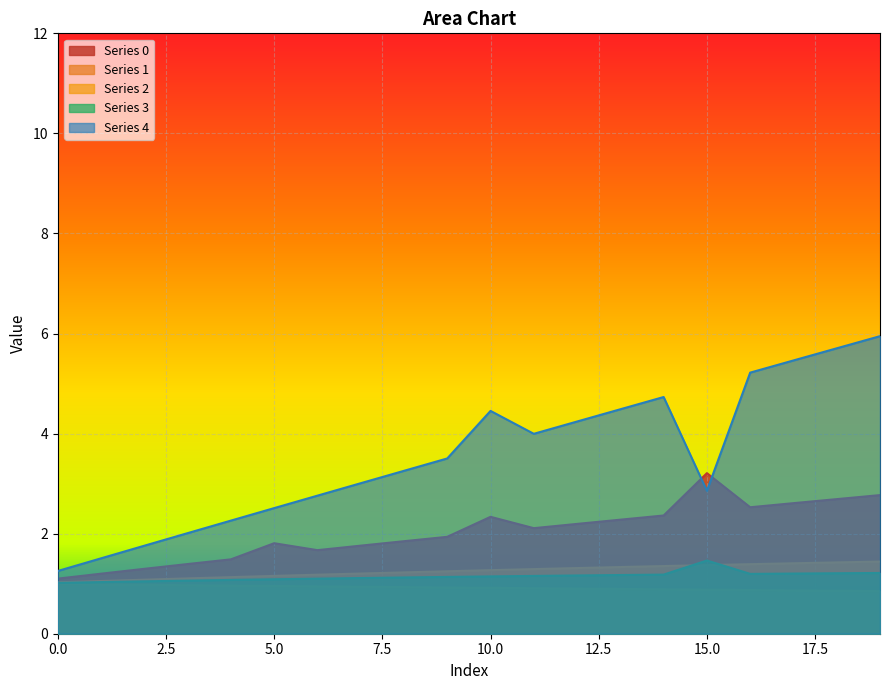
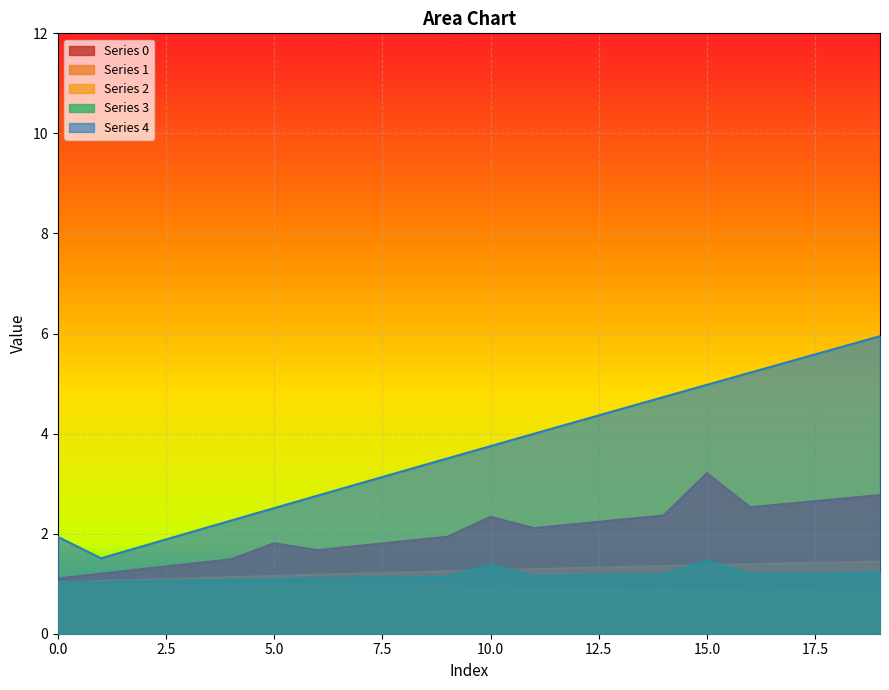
Series 4, 0.0: 1.3 -> 1.9
Series 3, 10.0: 1.1 -> 1.4
Series 4, 10.0: 4.5 -> 3.7
Series 4, 15.0: 2.9 -> 5.0
